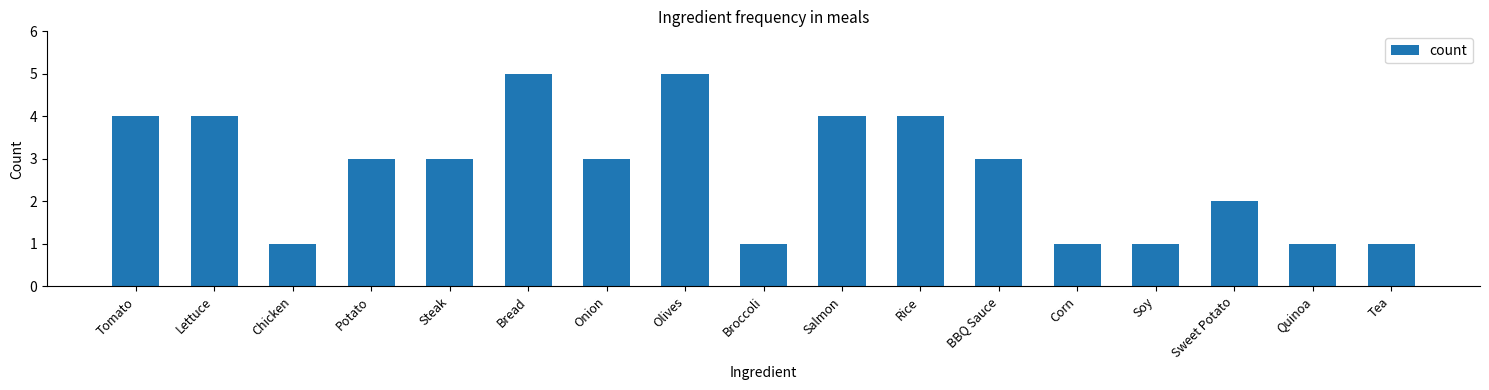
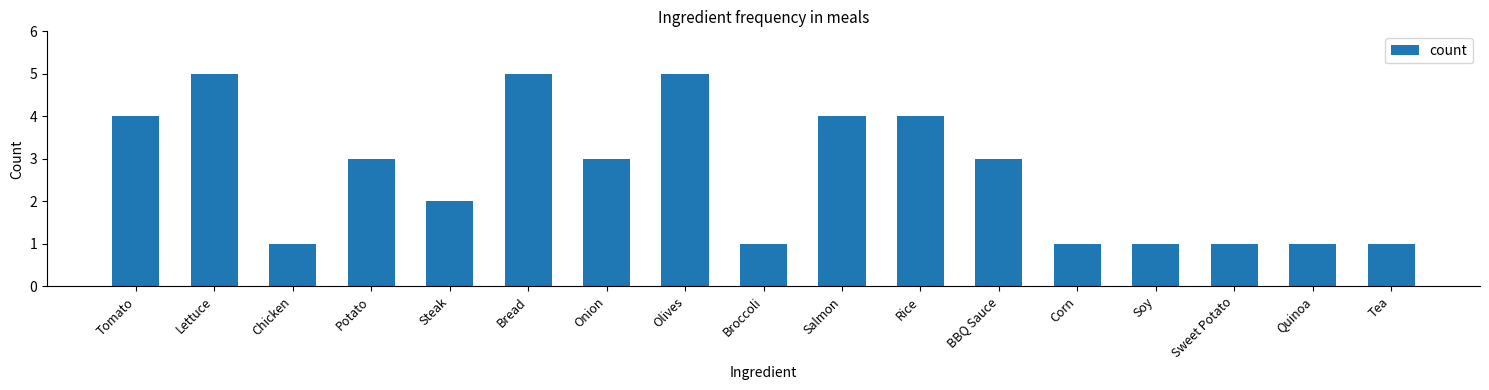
Lettuce: 4 -> 5
Steak: 3 -> 2
Sweet Potato: 2 -> 1
